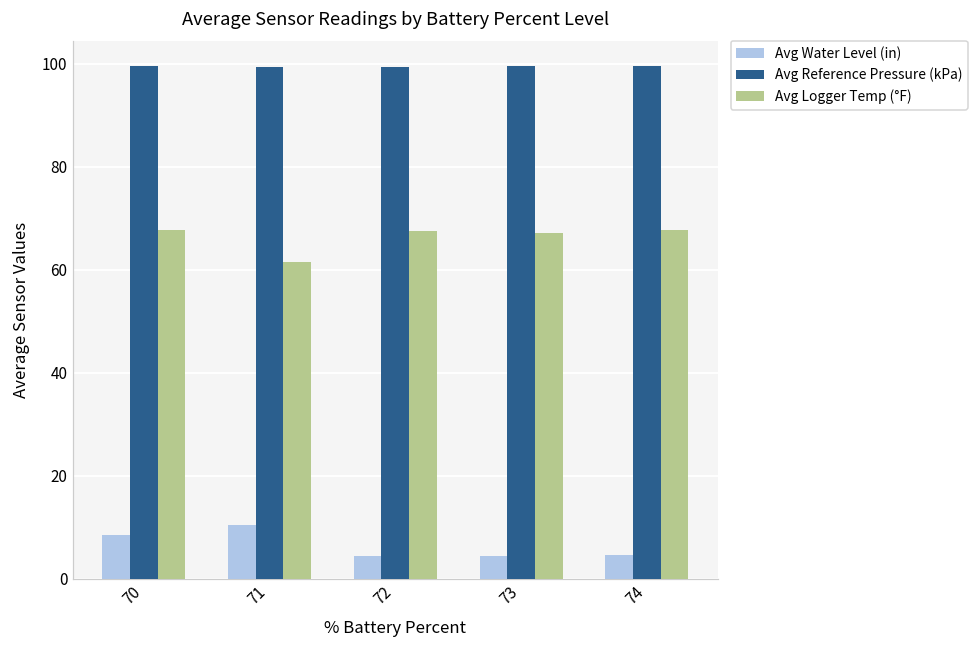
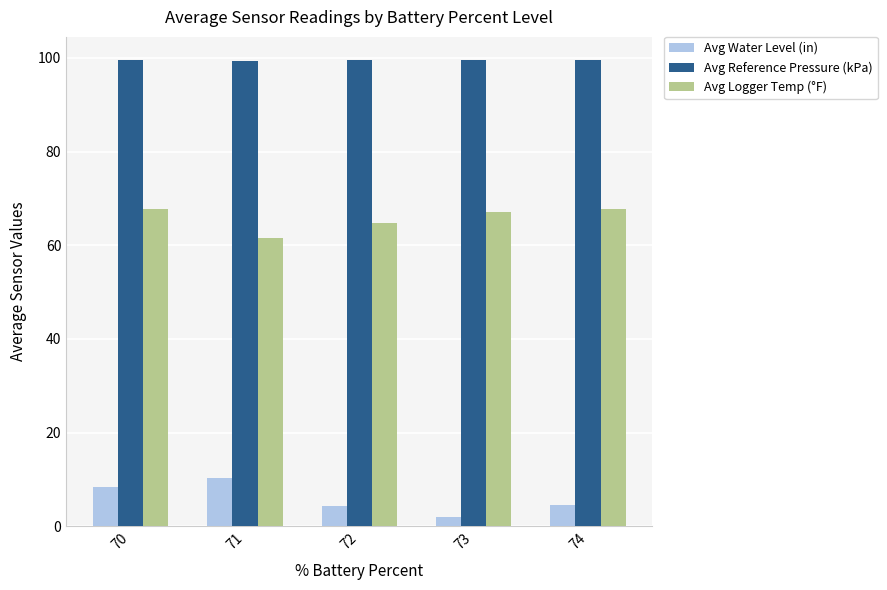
Avg Logger Temp (°F), 72: 67 -> 65
Avg Water Level (in), 73: 4 -> 2
